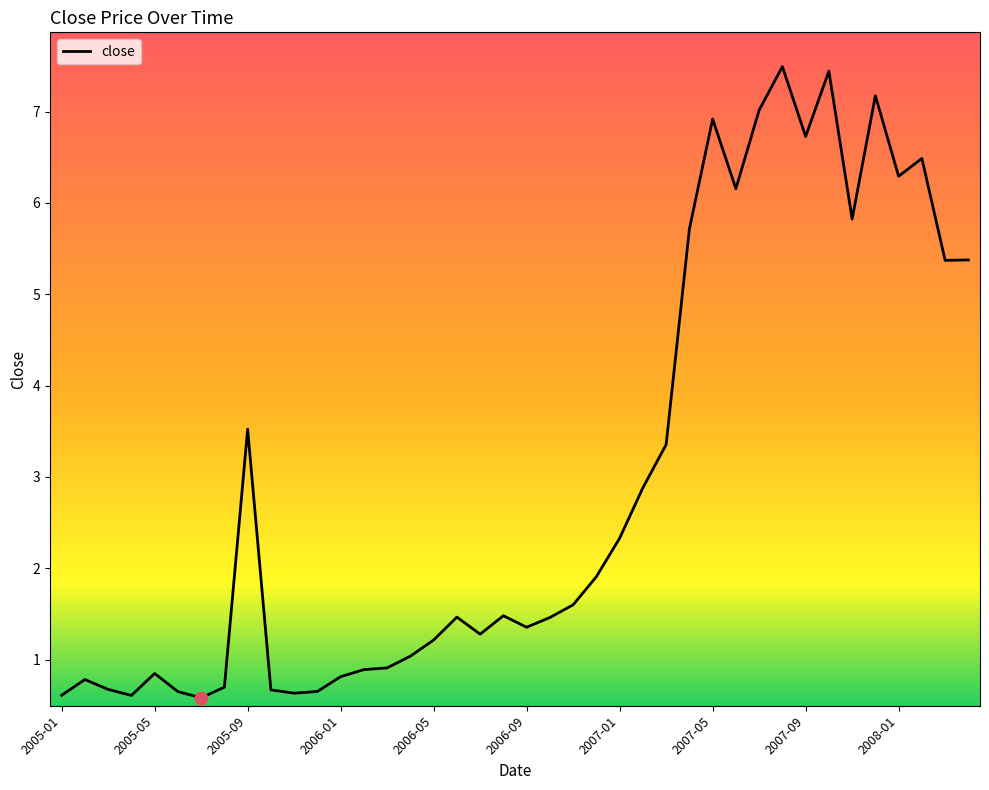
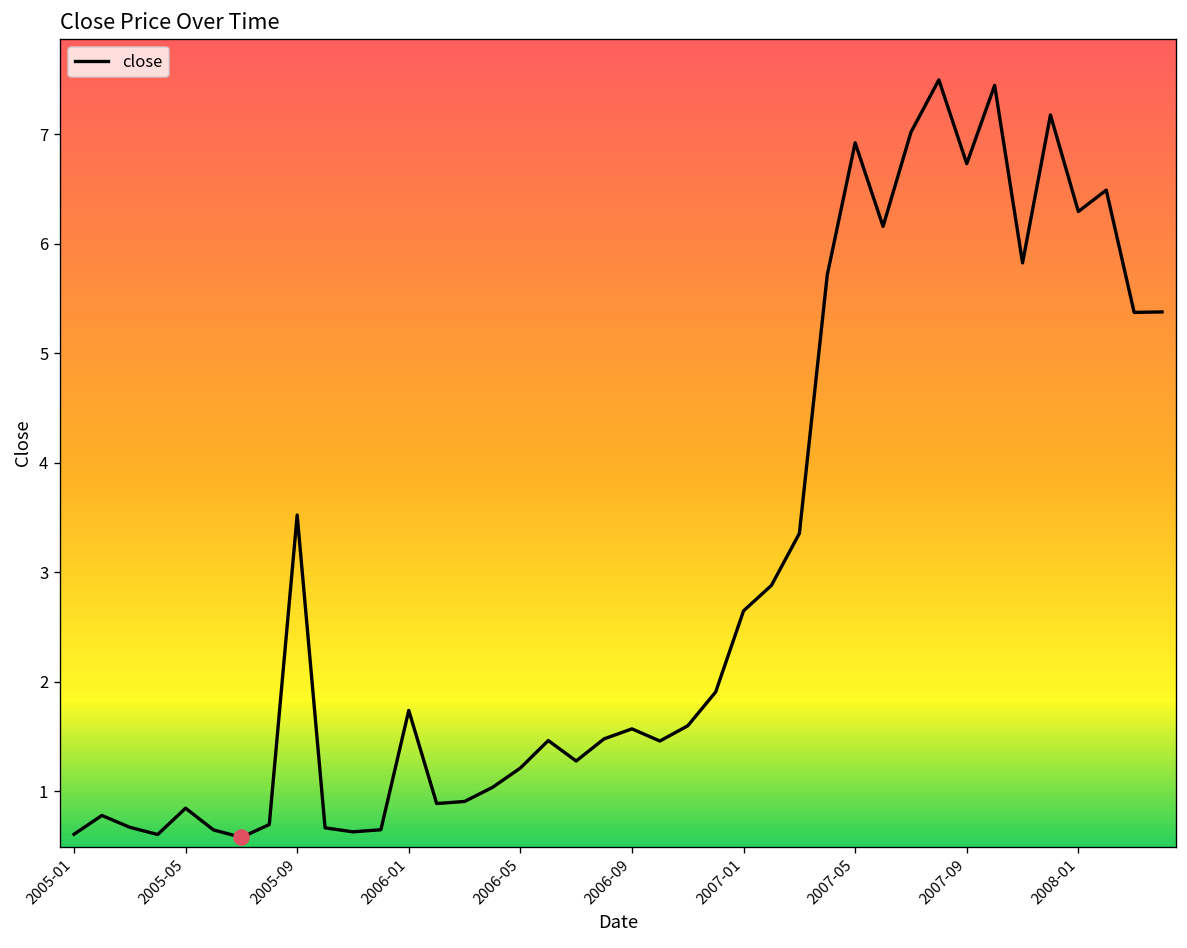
close, 2006-01: 0.8 -> 1.7
close, 2006-09: 1.4 -> 1.6
close, 2007-01: 2.3 -> 2.6
